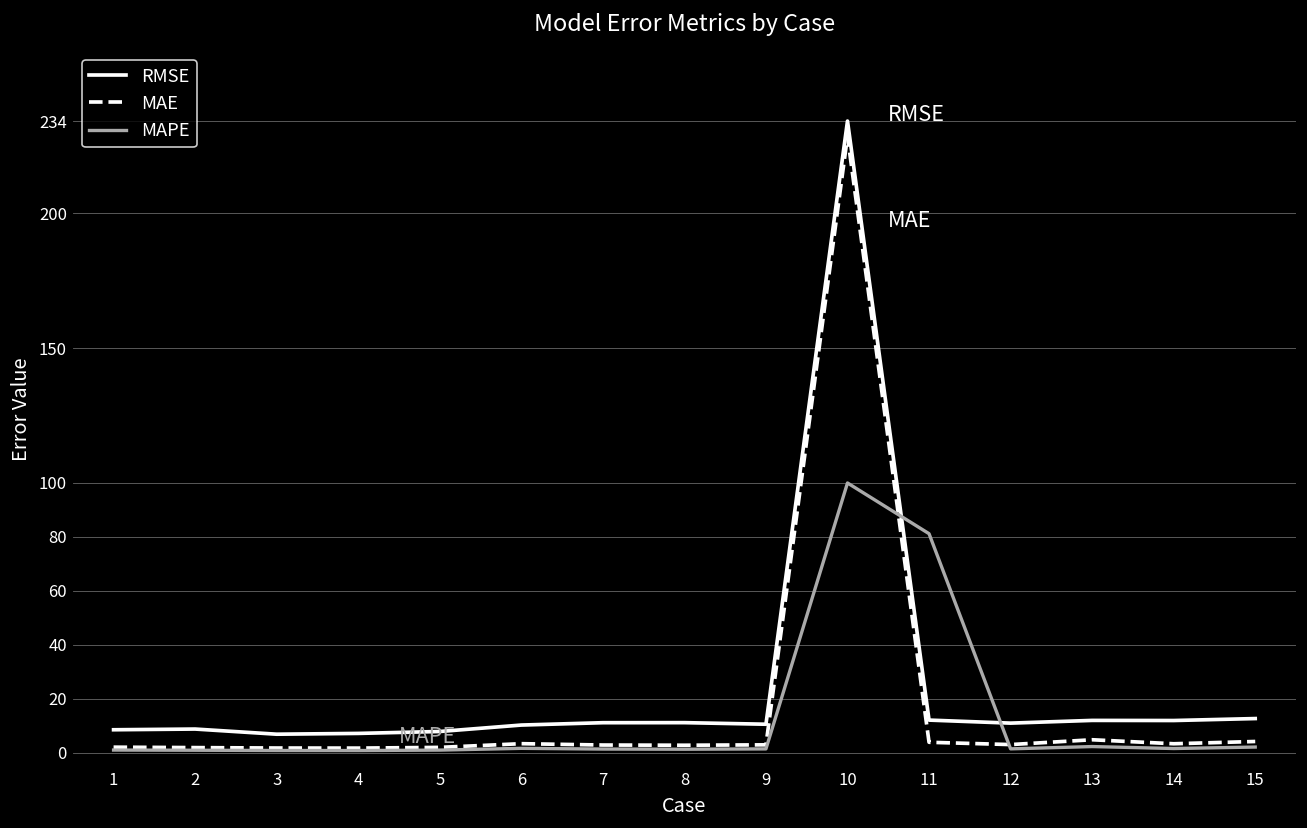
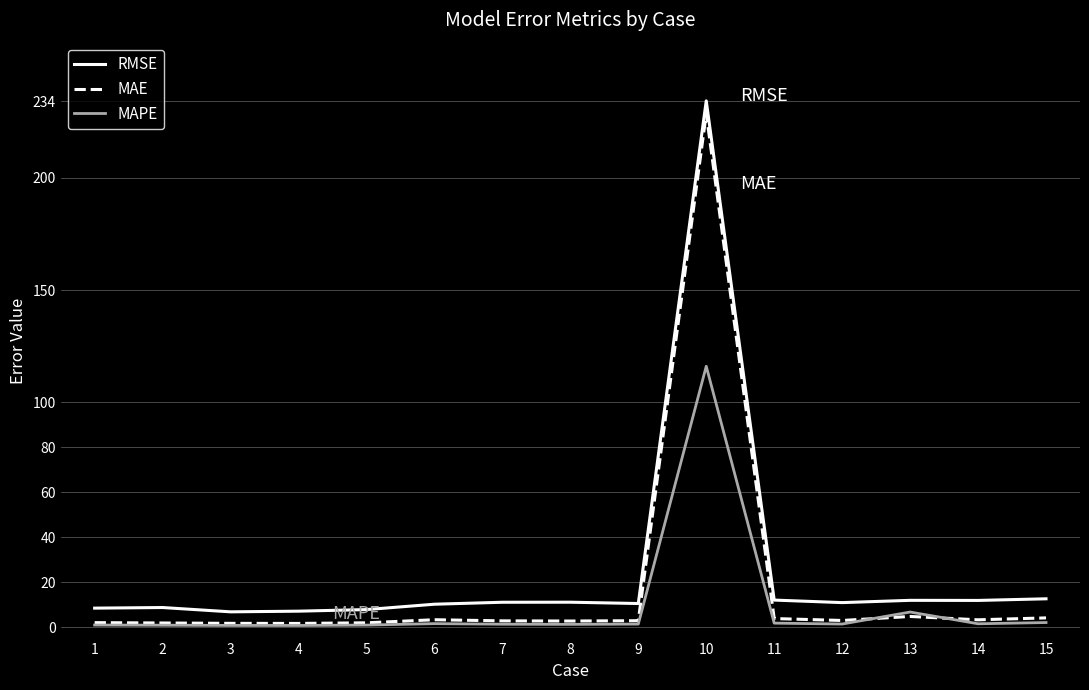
MAPE, 10: 100 -> 116
MAPE, 11: 81 -> 2
MAPE, 13: 2 -> 7
